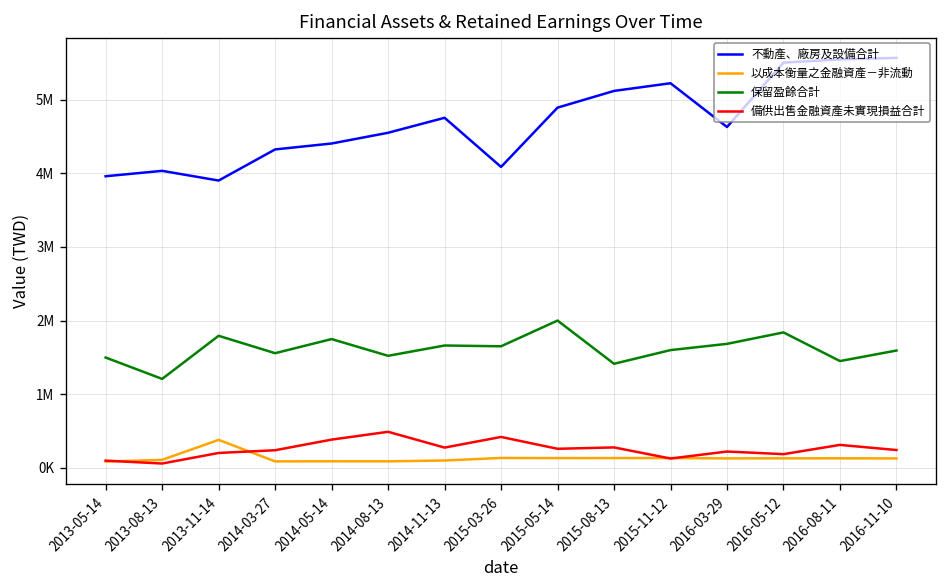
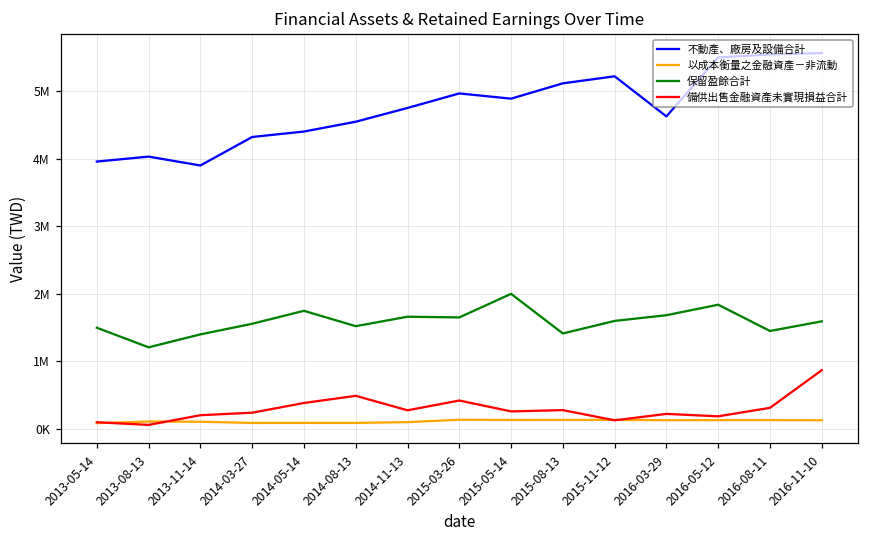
以成本衡量之金融資產－非流動, 2013-11-14: 400000 -> 100000
保留盈餘合計, 2013-11-14: 1800000 -> 1400000
不動產、廠房及設備合計, 2015-03-26: 4100000 -> 5000000
備供出售金融資產未實現損益合計, 2016-11-10: 200000 -> 900000
